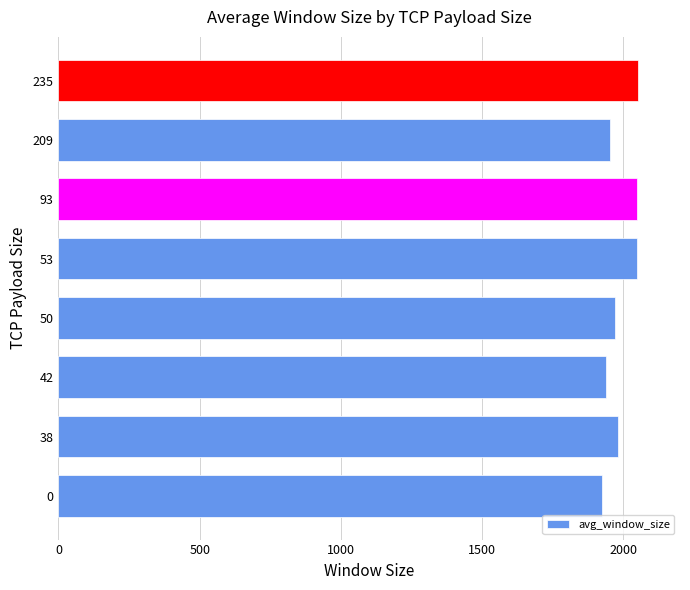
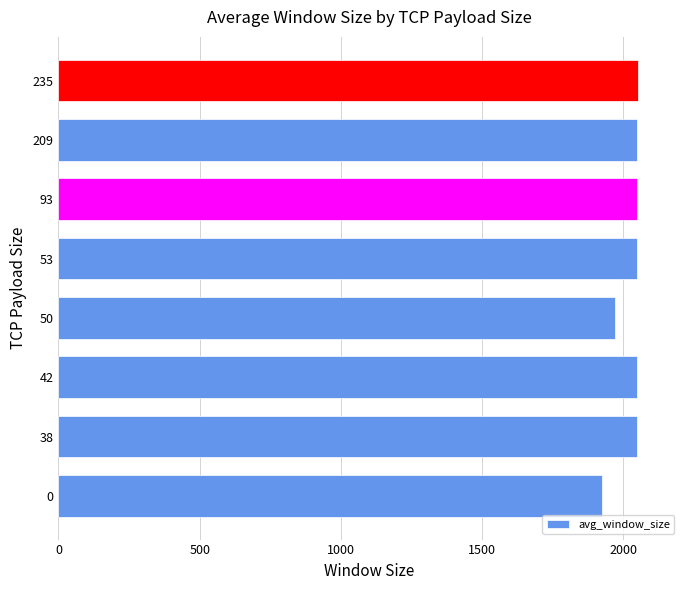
209: 1950 -> 2050
42: 1940 -> 2050
38: 1980 -> 2050
